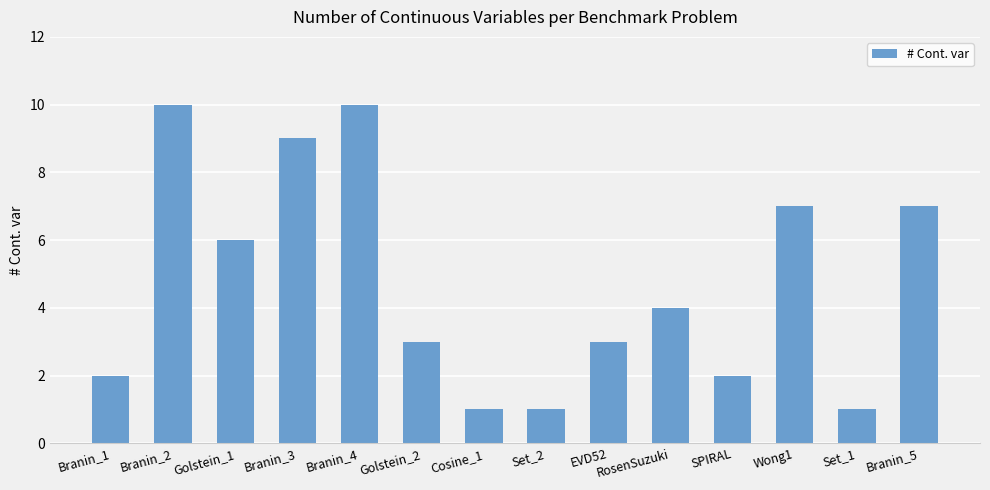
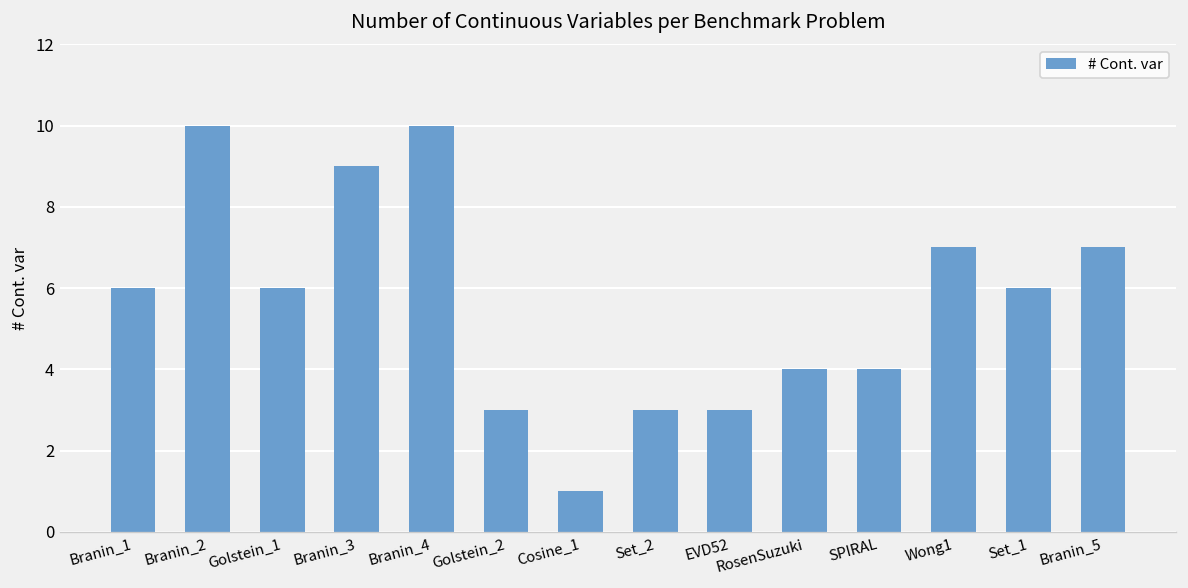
Branin_1: 2 -> 6
Set_2: 1 -> 3
SPIRAL: 2 -> 4
Set_1: 1 -> 6
